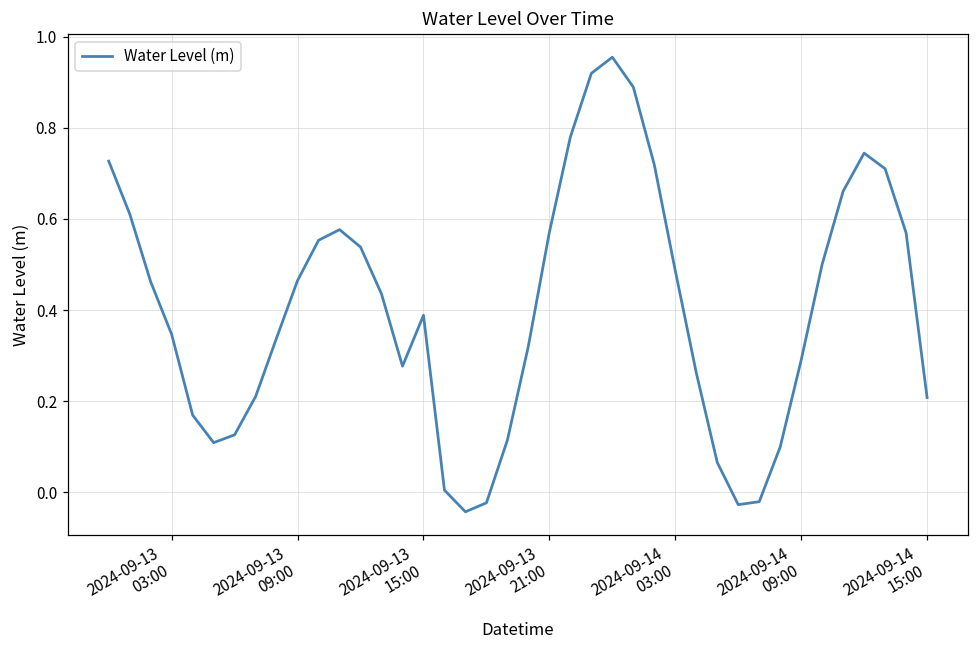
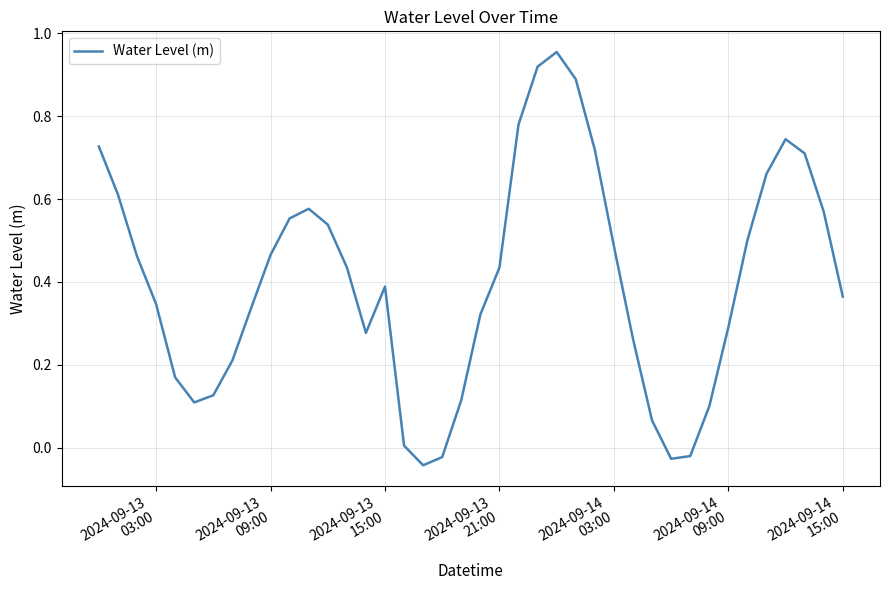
2024-09-13 21:00: 0.57 -> 0.43
2024-09-14 15:00: 0.21 -> 0.36
